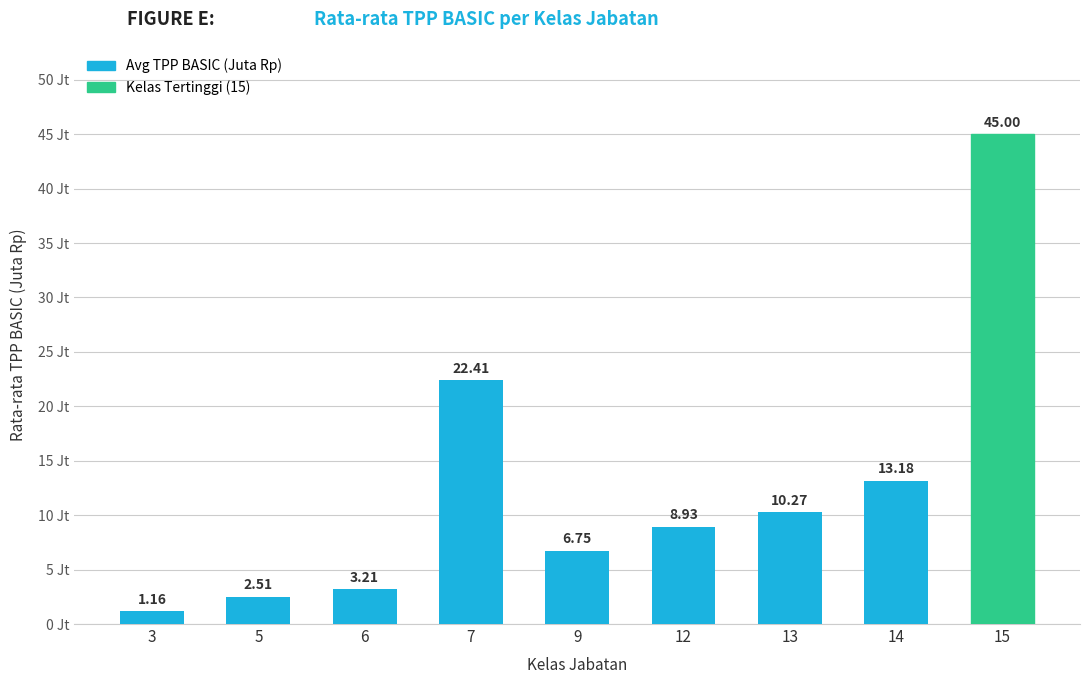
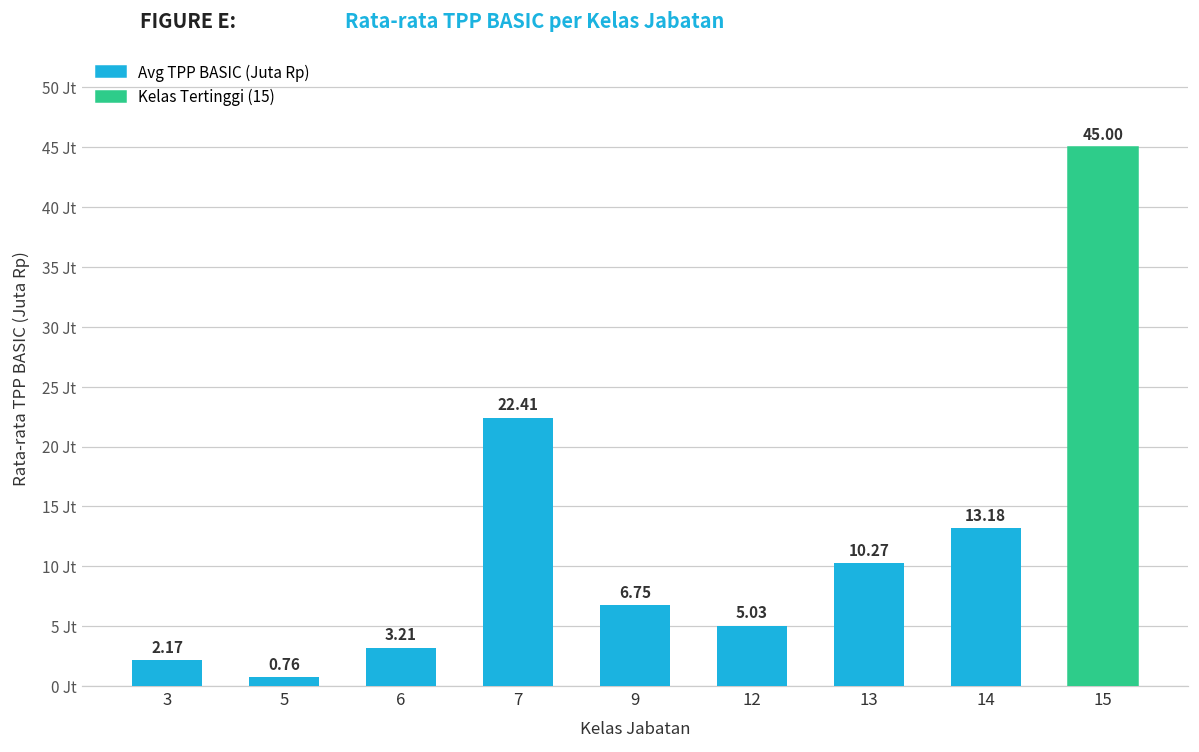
3: 1.16 -> 2.17
5: 2.51 -> 0.76
12: 8.93 -> 5.03
